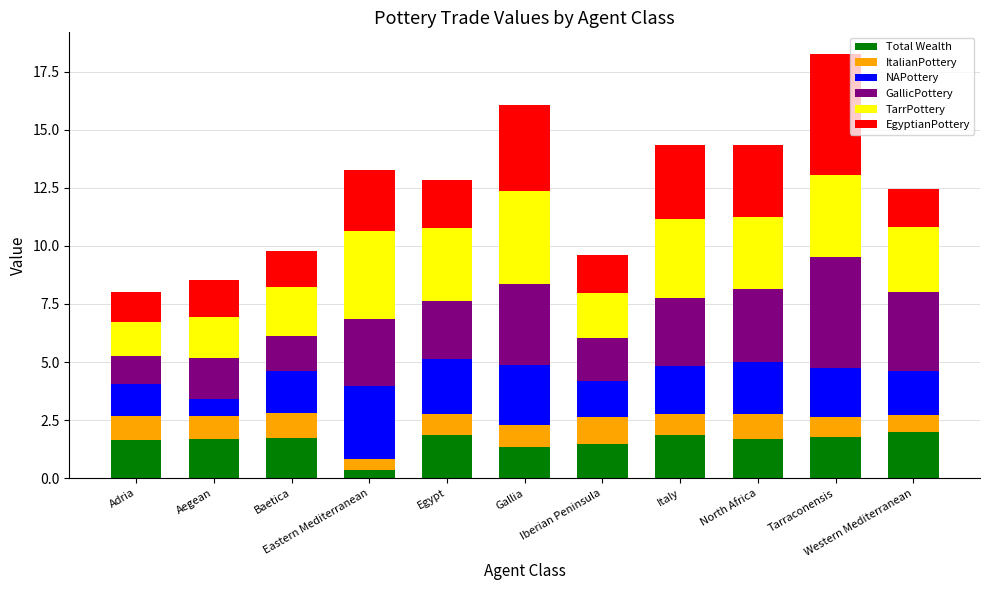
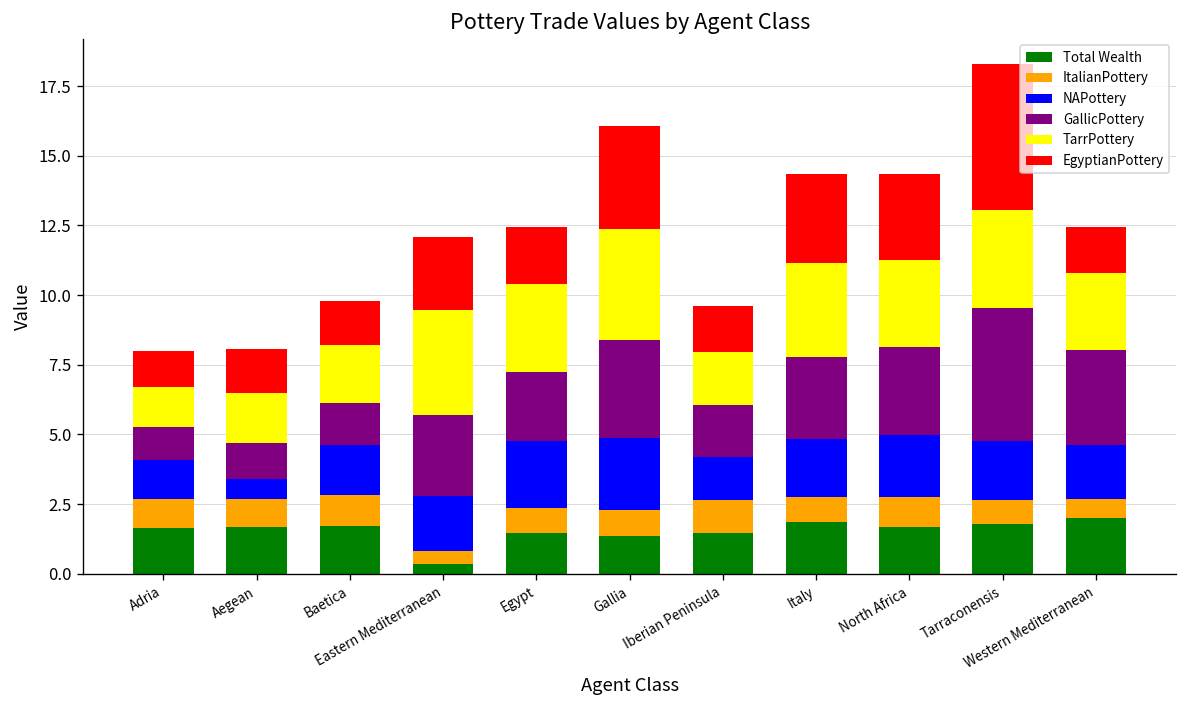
GallicPottery, Aegean: 1.8 -> 1.3
NAPottery, Eastern Mediterranean: 3.1 -> 1.9
Total Wealth, Egypt: 1.8 -> 1.5
